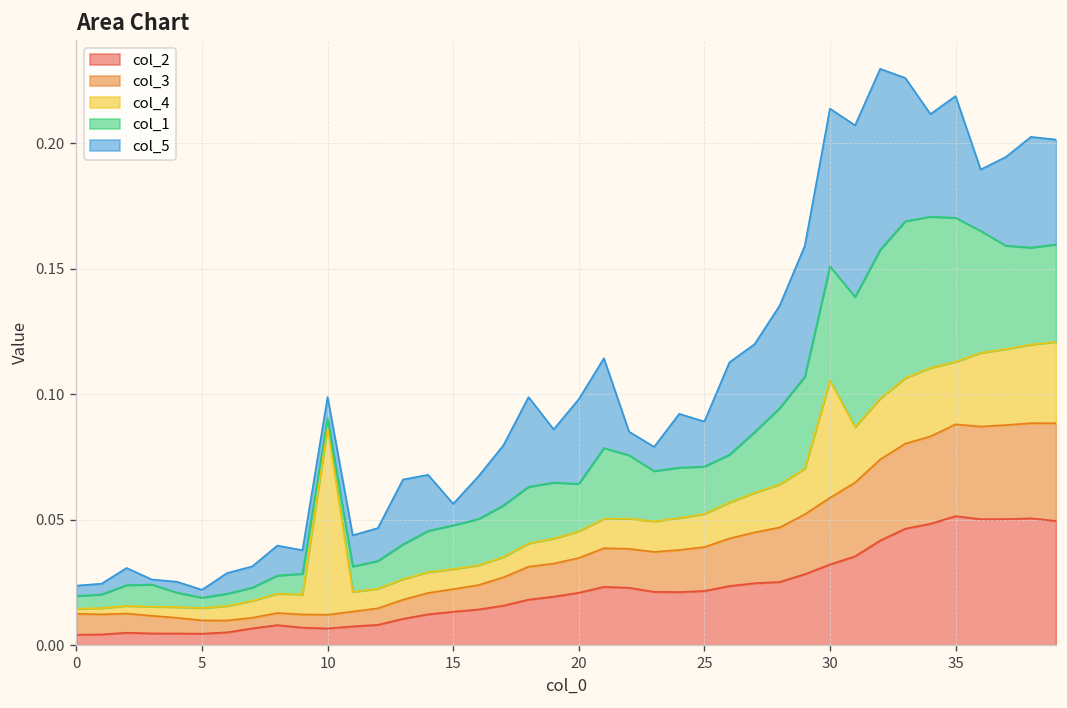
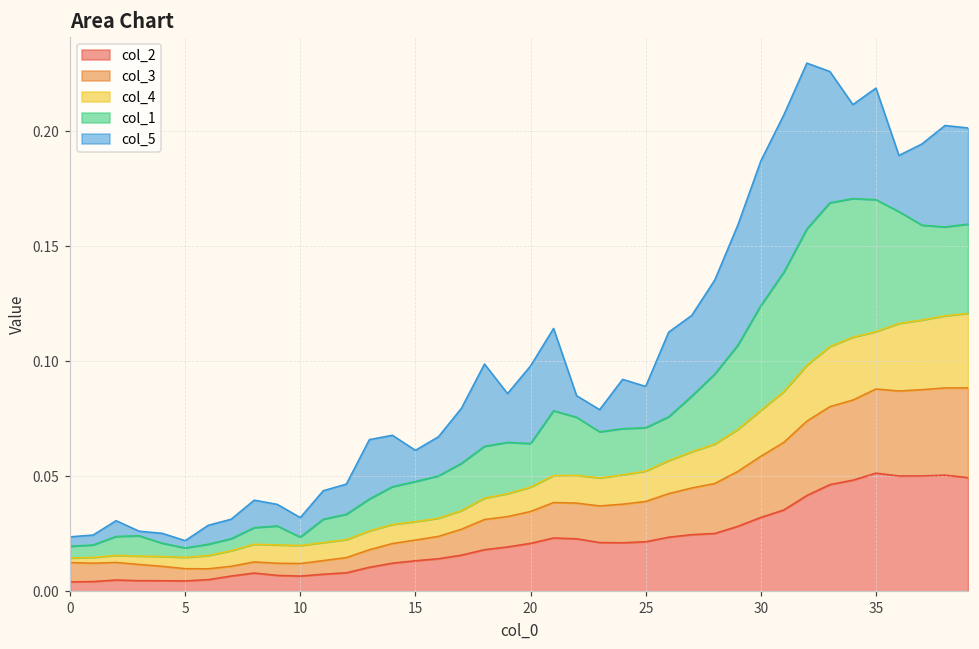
col_4, 10: 0.075 -> 0.008
col_5, 15: 0.009 -> 0.014
col_4, 30: 0.047 -> 0.020
